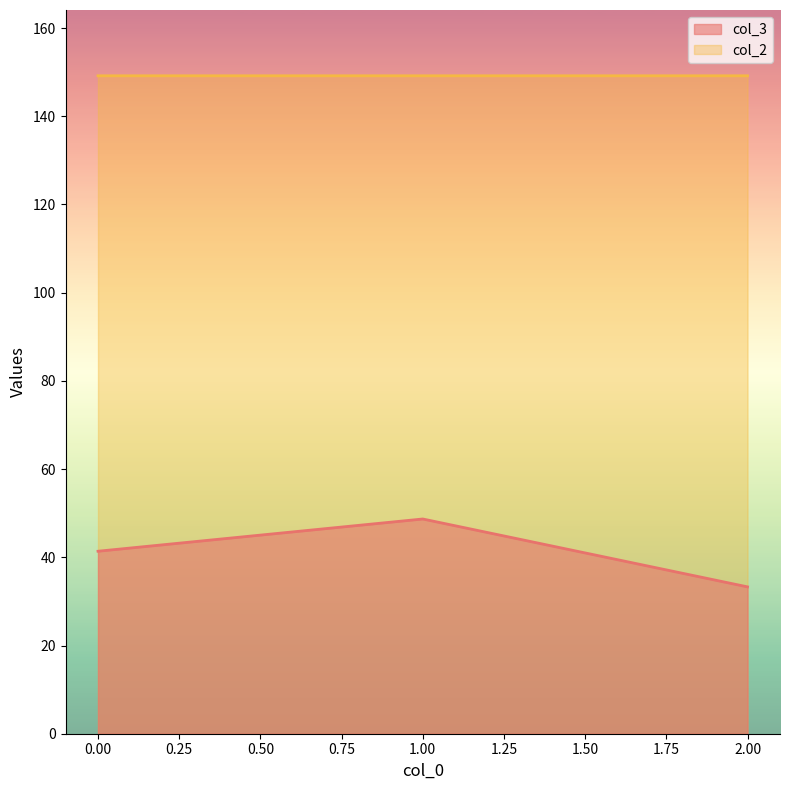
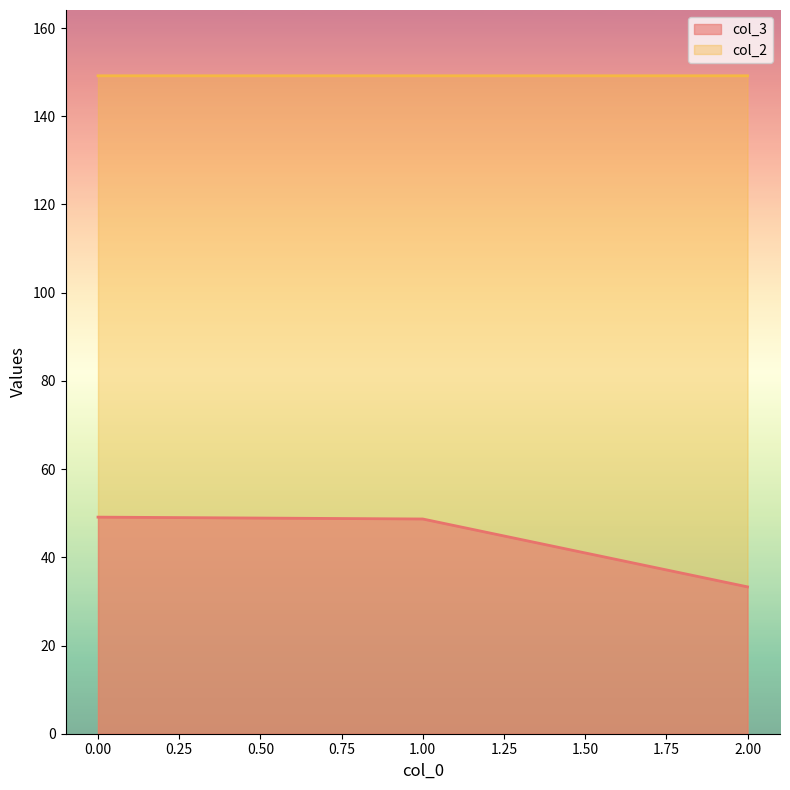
col_3, 0.00: 41 -> 49
